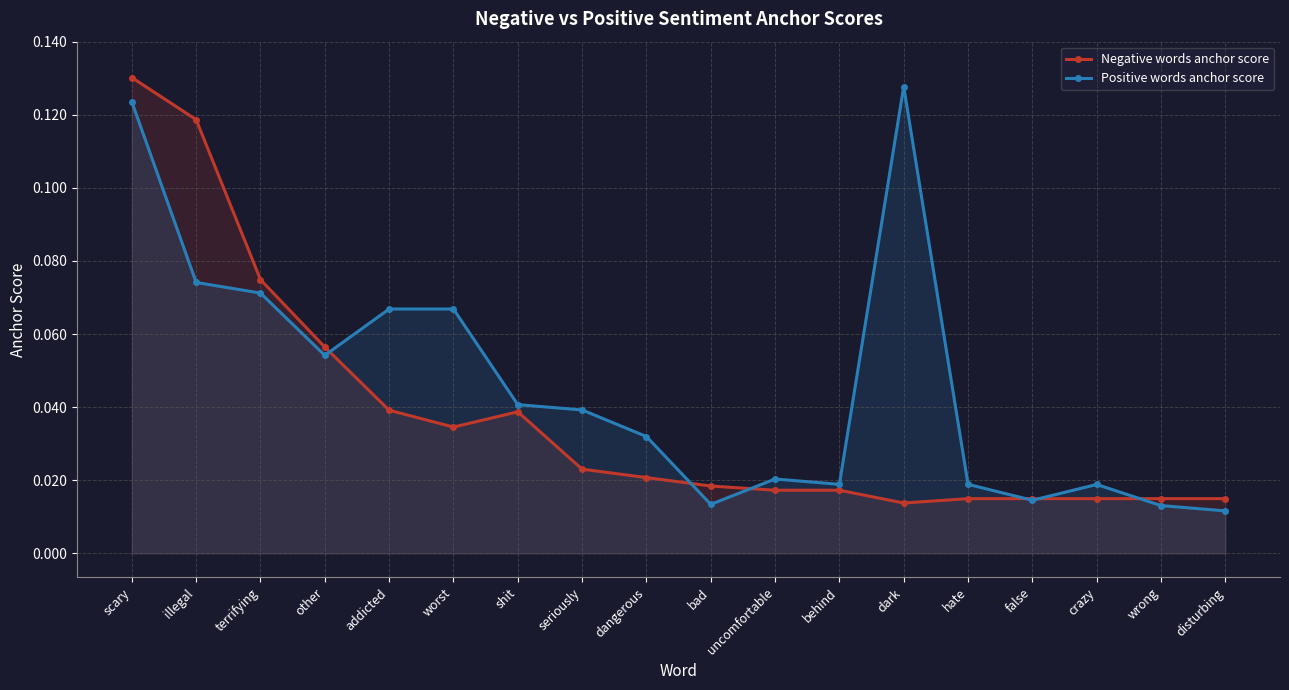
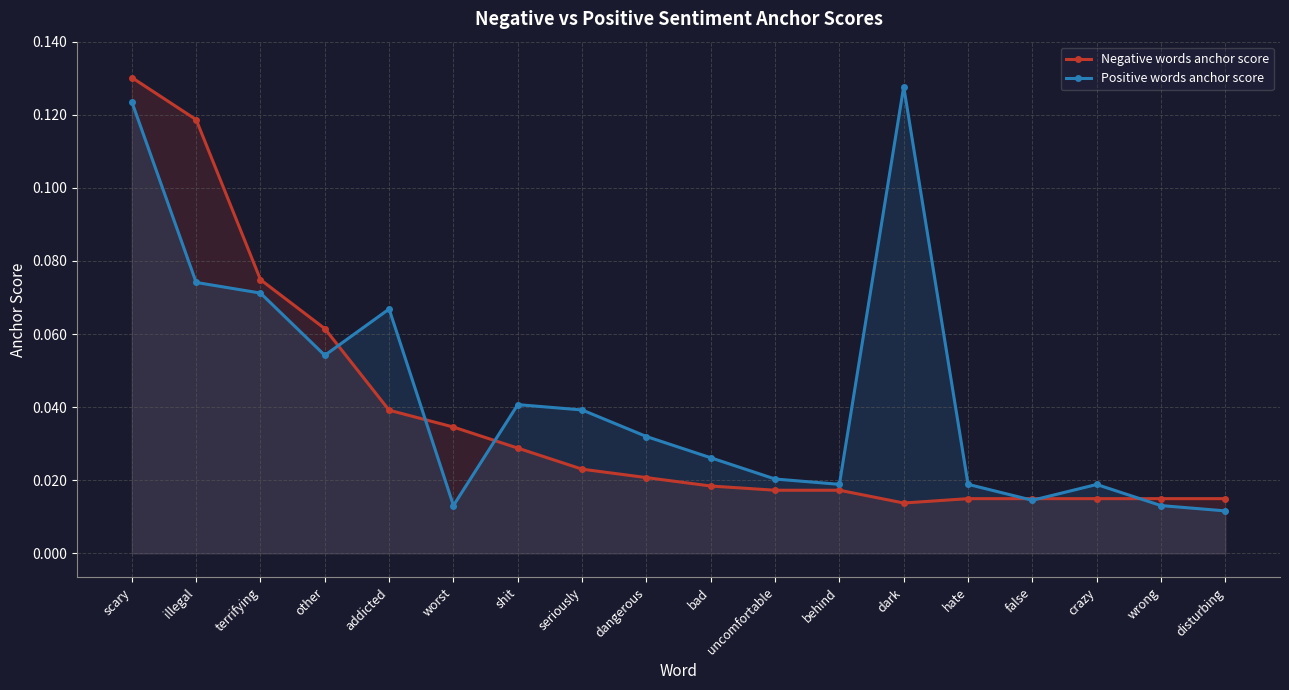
Negative words anchor score, other: 0.056 -> 0.061
Positive words anchor score, worst: 0.067 -> 0.013
Negative words anchor score, shit: 0.039 -> 0.029
Positive words anchor score, bad: 0.013 -> 0.026
